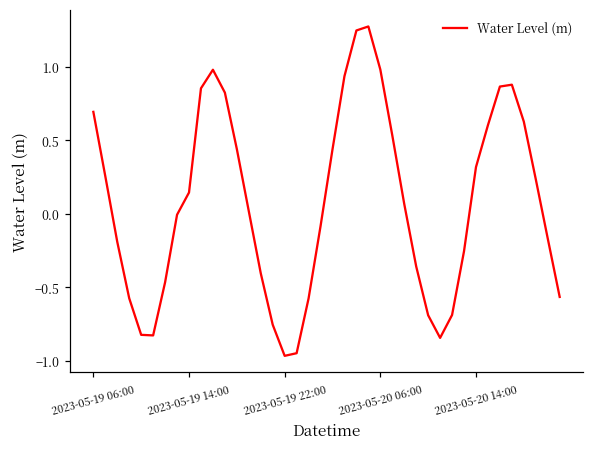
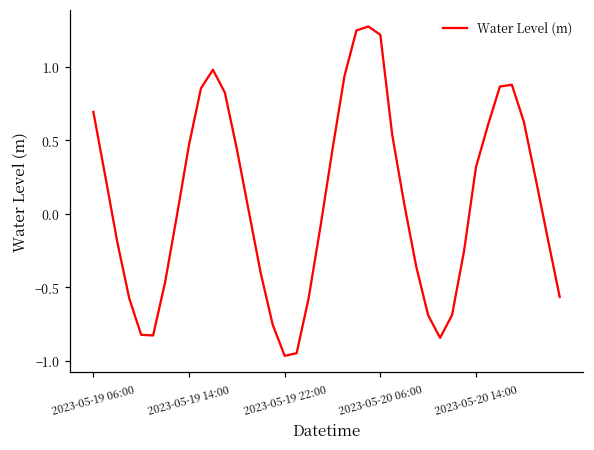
2023-05-19 14:00: 0.14 -> 0.47
2023-05-20 06:00: 0.98 -> 1.22
